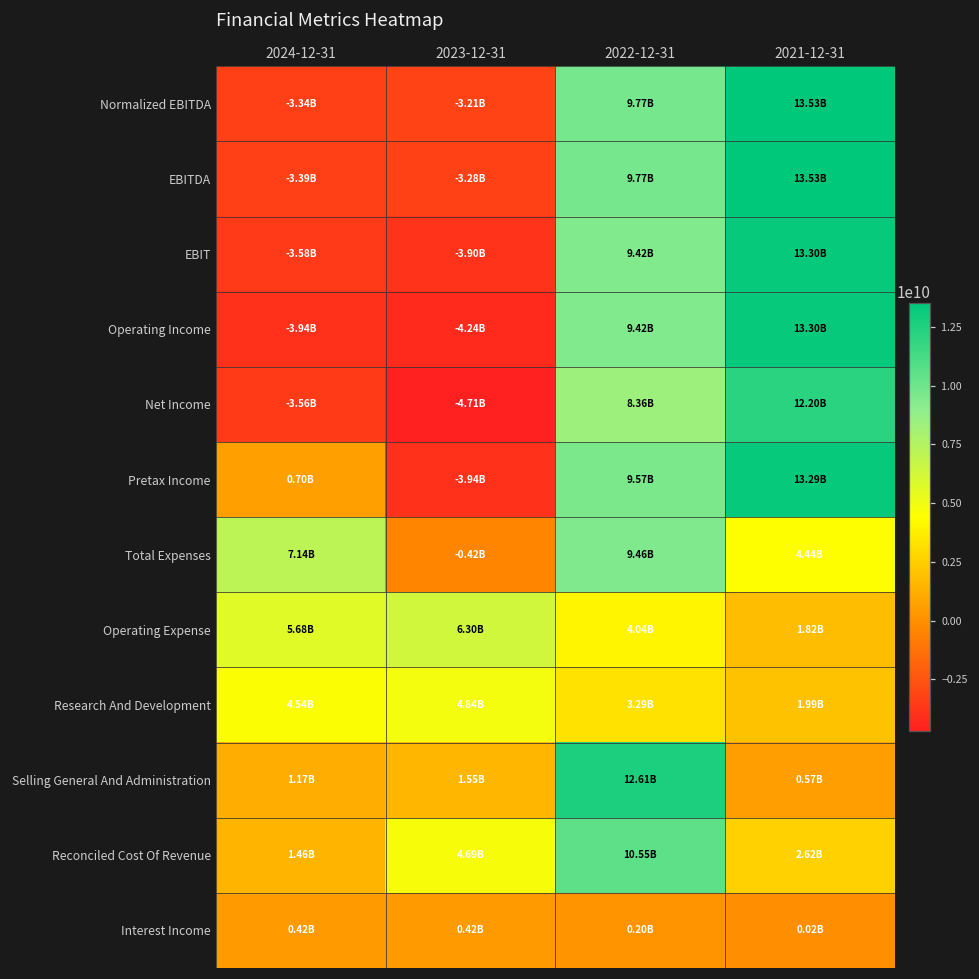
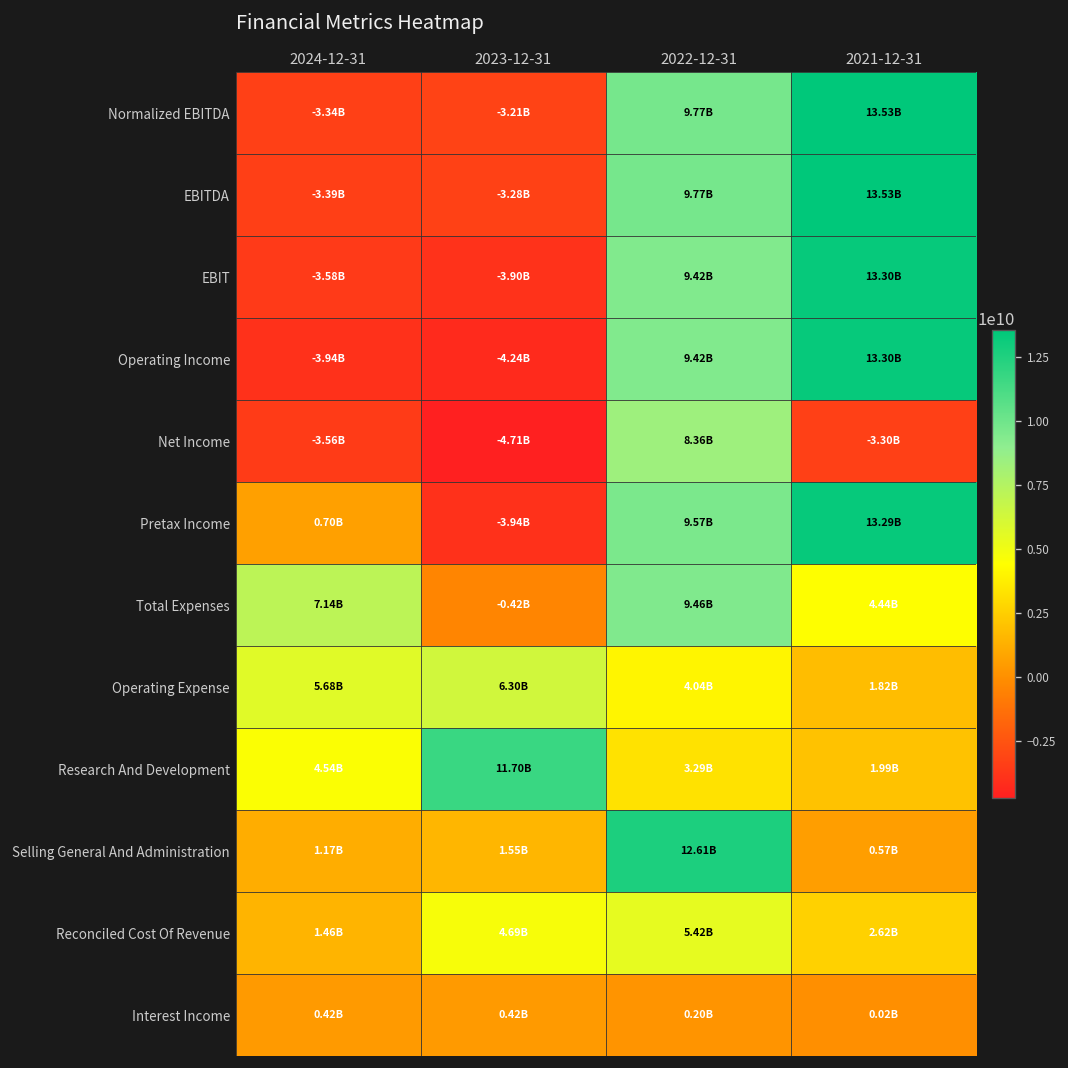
Net Income, 2021-12-31: 12.20B -> -3.30B
Research And Development, 2023-12-31: 4.84B -> 11.70B
Reconciled Cost Of Revenue, 2022-12-31: 10.55B -> 5.42B
